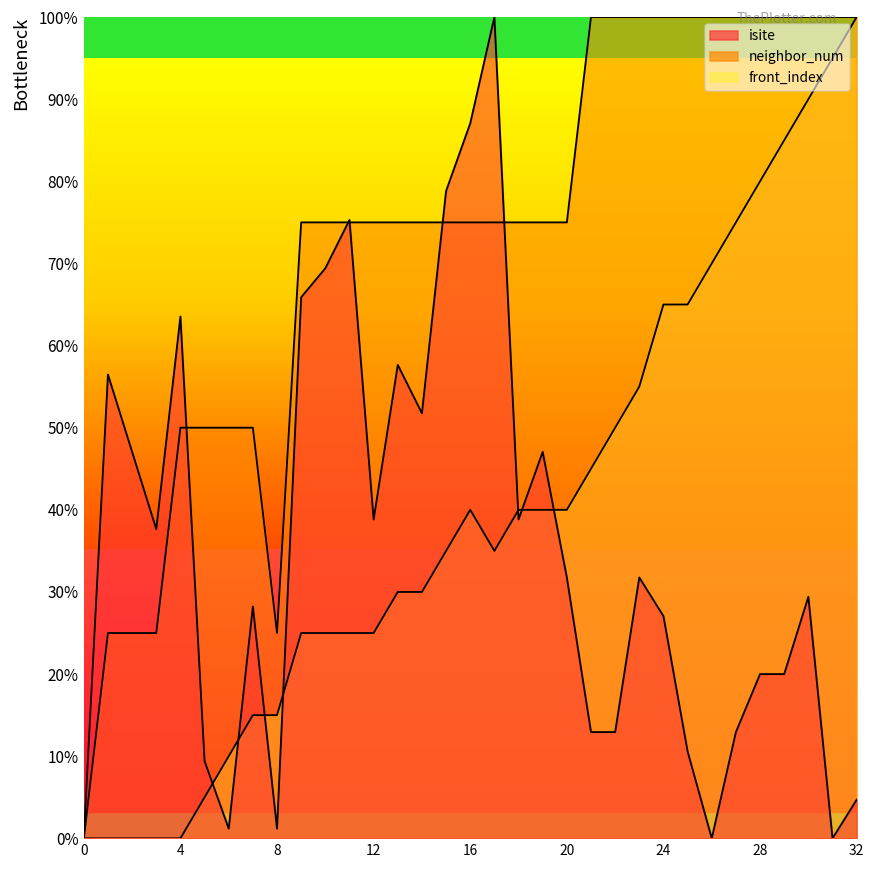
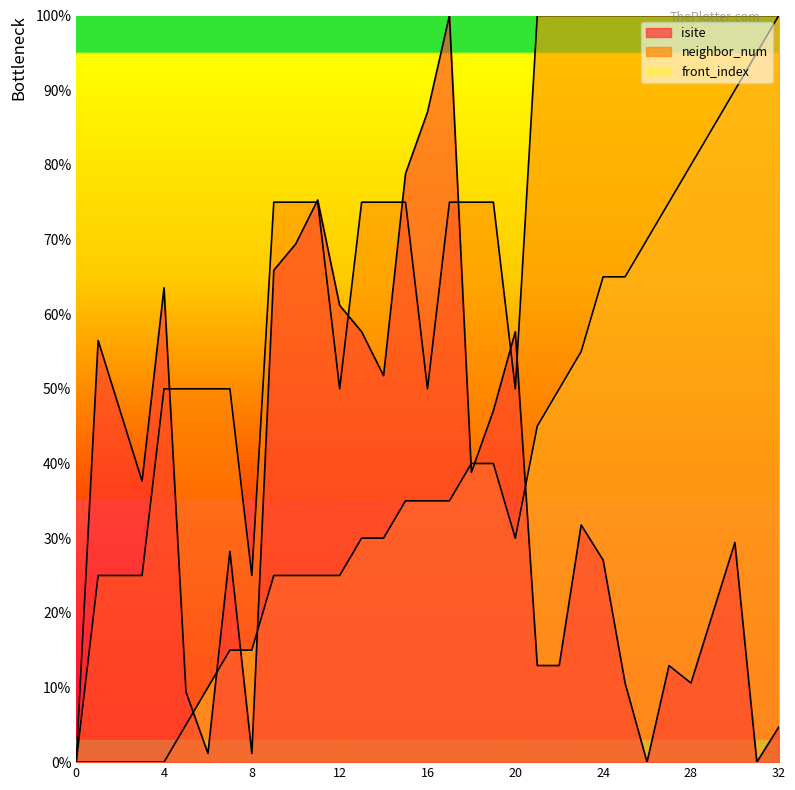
neighbor_num, 12: 75% -> 50%
isite, 12: 39% -> 61%
front_index, 16: 40% -> 35%
neighbor_num, 16: 75% -> 50%
front_index, 20: 40% -> 30%
neighbor_num, 20: 75% -> 50%
isite, 20: 32% -> 58%
isite, 28: 20% -> 11%
